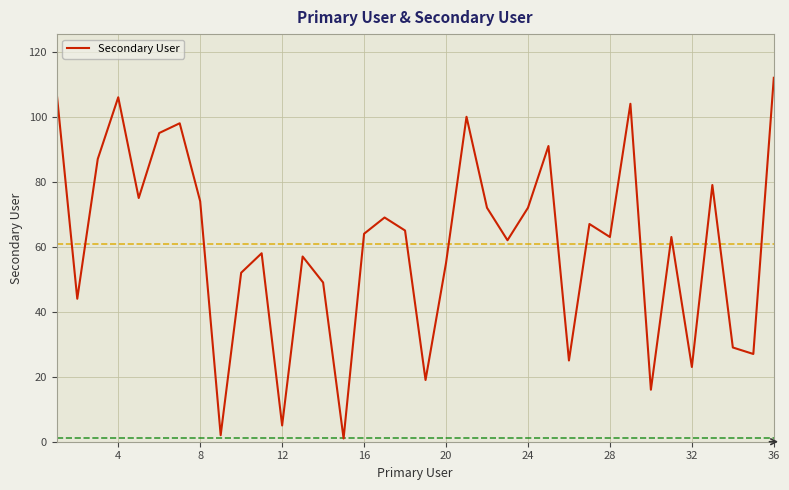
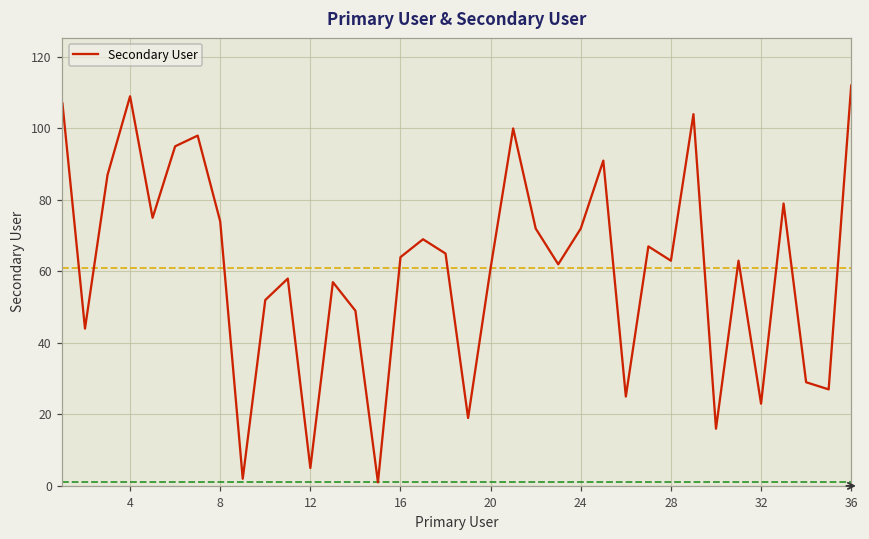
4: 106 -> 109
20: 55 -> 61
